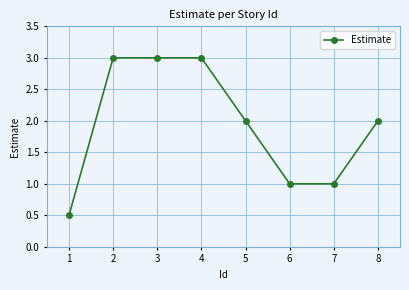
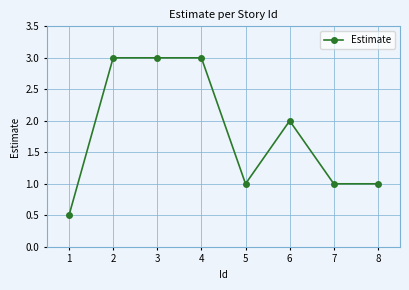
5: 2 -> 1
6: 1 -> 2
8: 2 -> 1
